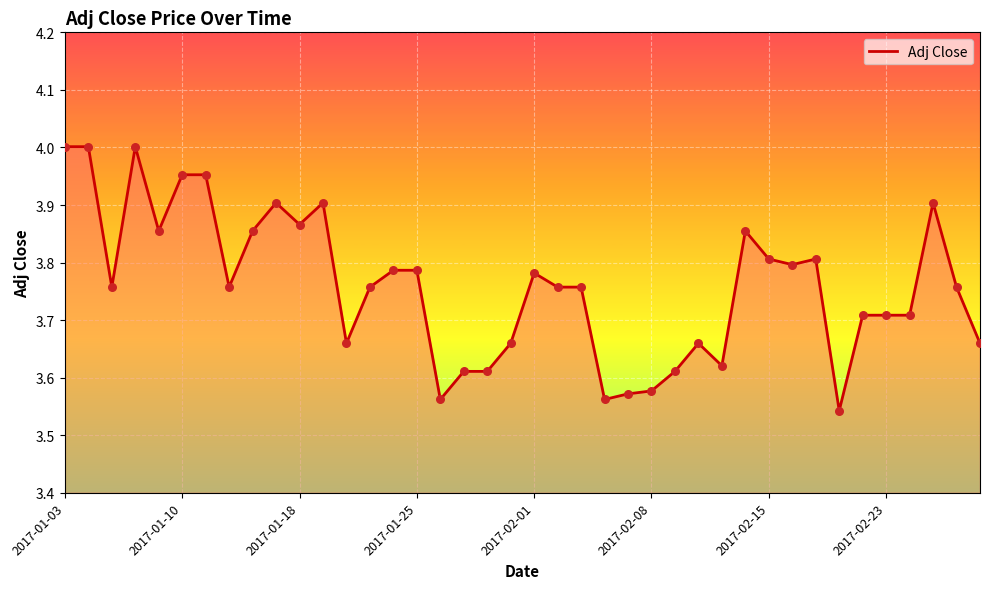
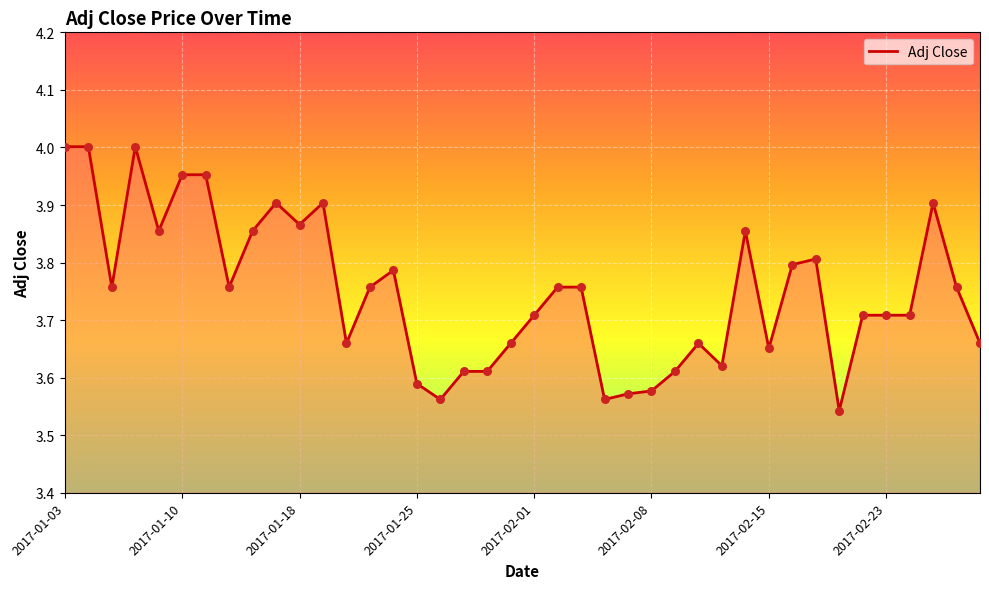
2017-01-25: 3.79 -> 3.59
2017-02-01: 3.78 -> 3.71
2017-02-15: 3.81 -> 3.65
